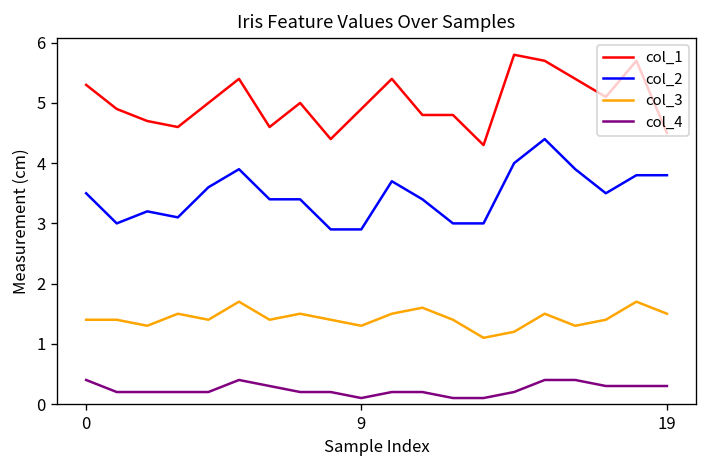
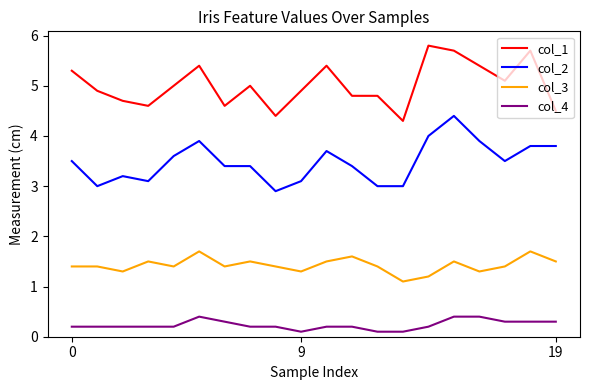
col_4, 0: 0.4 -> 0.2
col_2, 9: 2.9 -> 3.1
